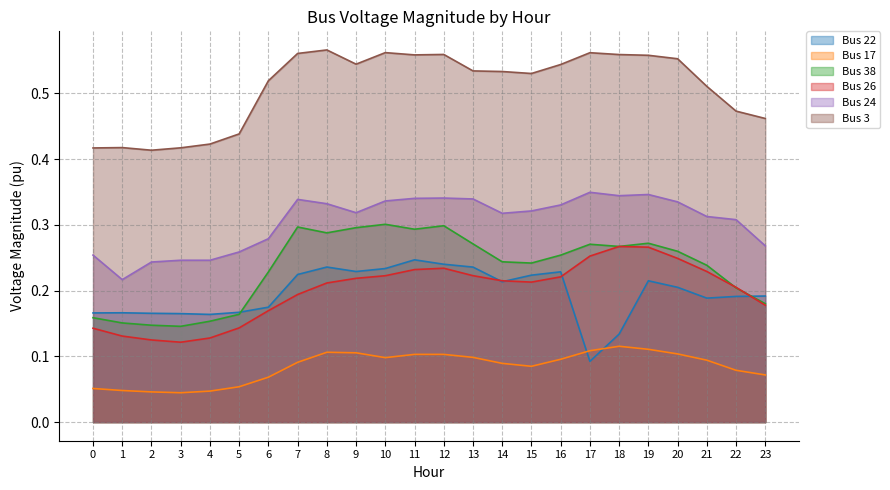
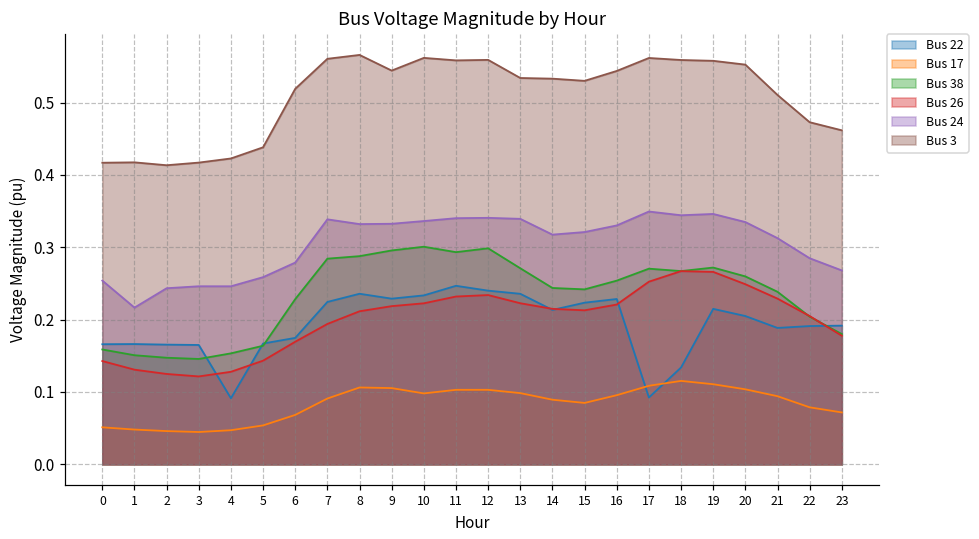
Bus 22, 4: 0.16 -> 0.09
Bus 38, 7: 0.30 -> 0.28
Bus 24, 9: 0.32 -> 0.33
Bus 24, 22: 0.31 -> 0.28
